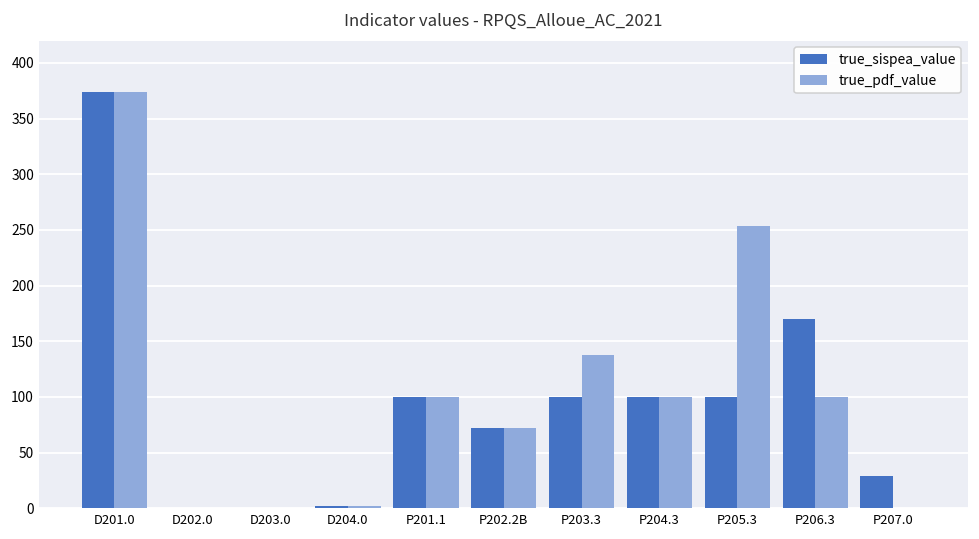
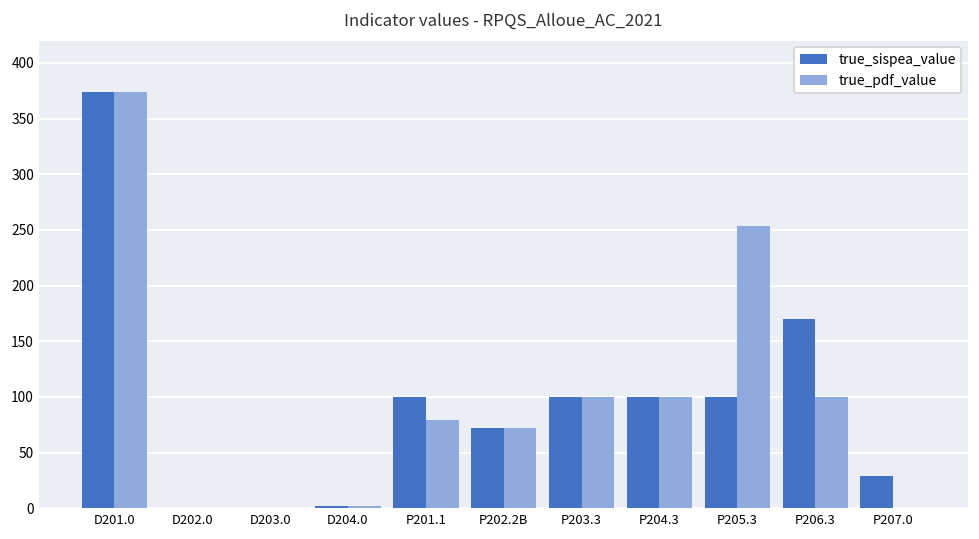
true_pdf_value, P201.1: 100 -> 79
true_pdf_value, P203.3: 138 -> 100
